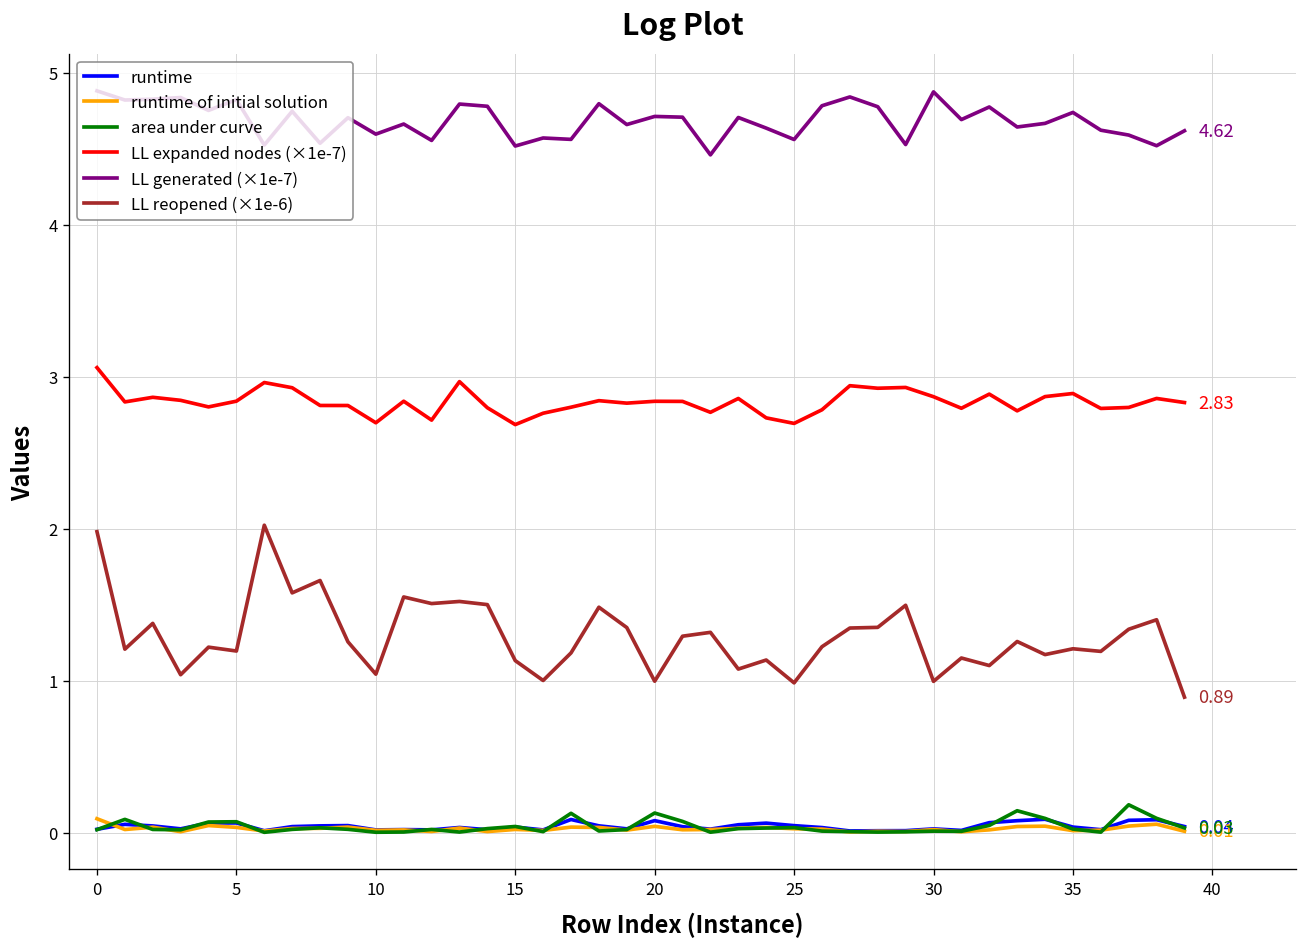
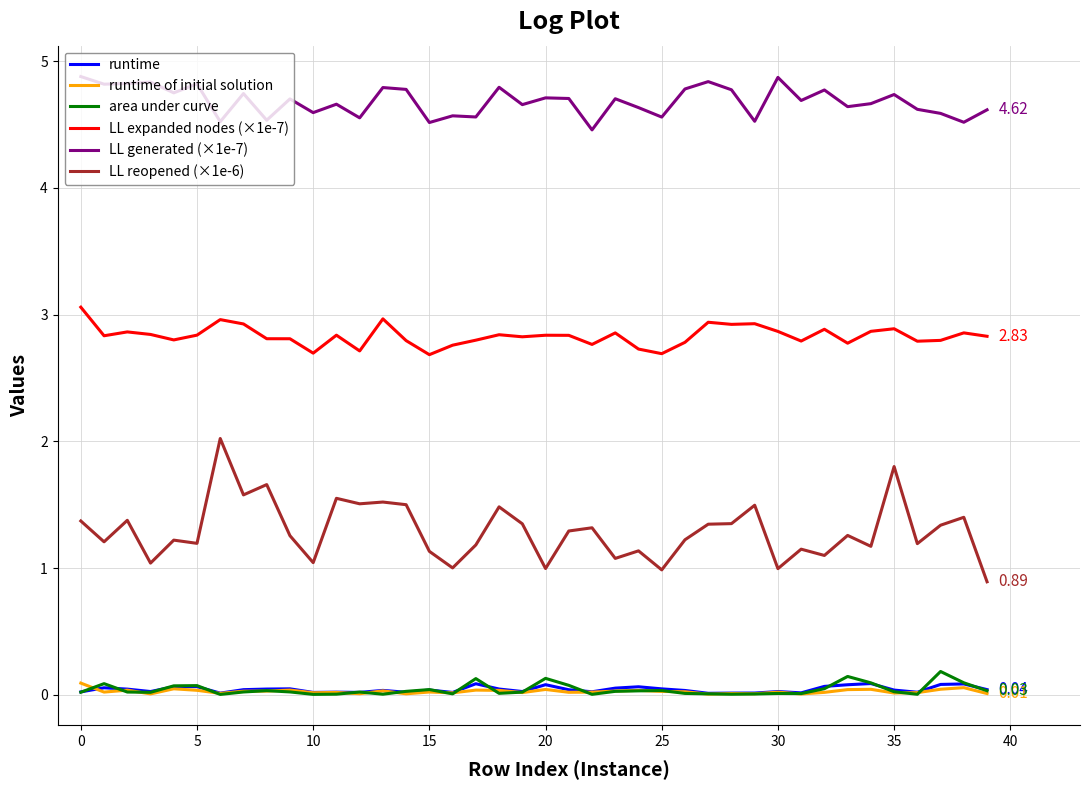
LL reopened (×1e-6), 0: 1.98 -> 1.37
LL reopened (×1e-6), 35: 1.21 -> 1.80
